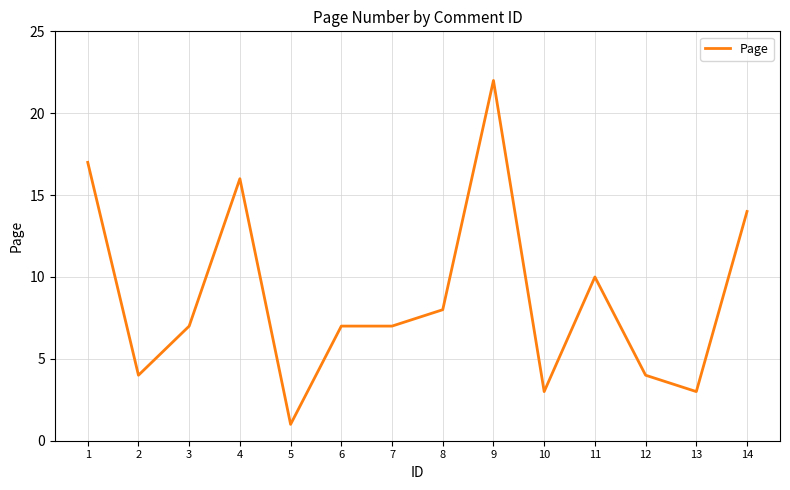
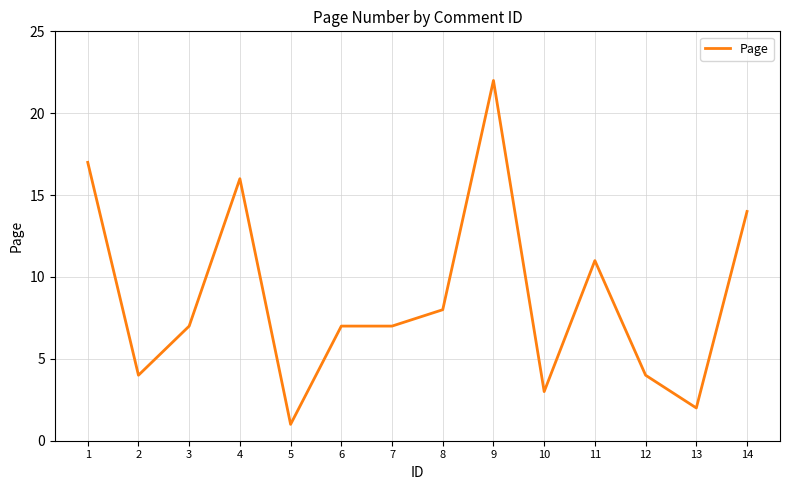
11: 10 -> 11
13: 3 -> 2
